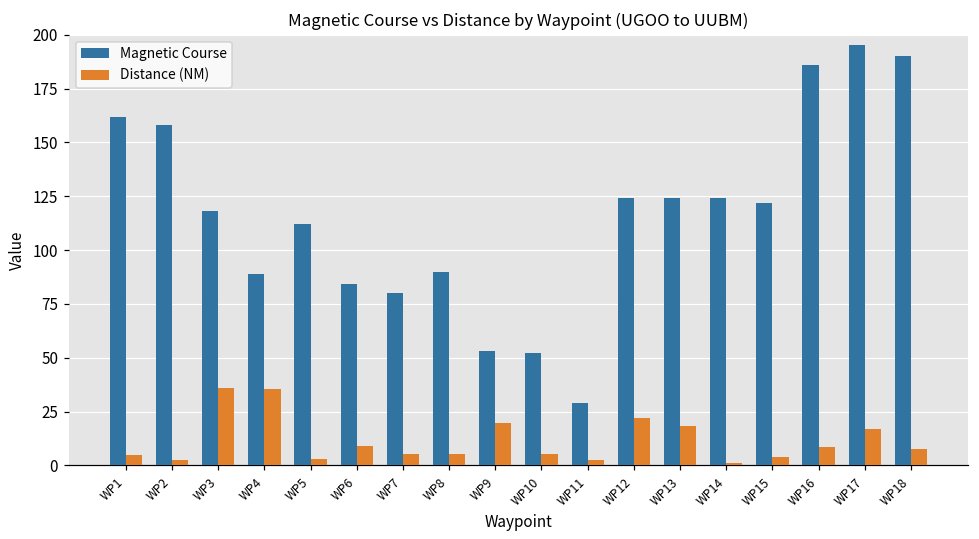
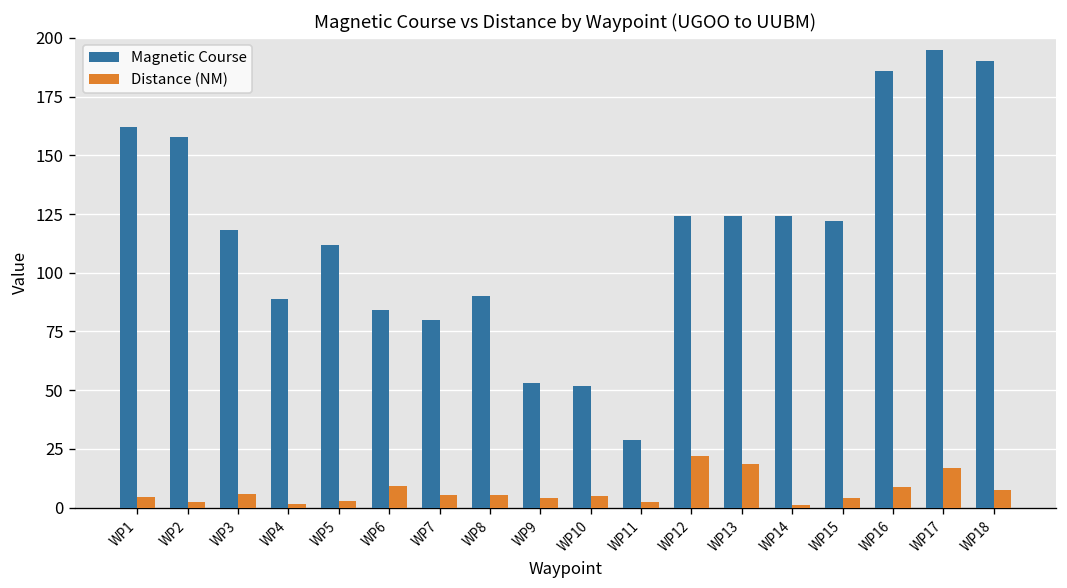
Distance (NM), WP3: 36 -> 6
Distance (NM), WP4: 35 -> 1
Distance (NM), WP9: 20 -> 4
